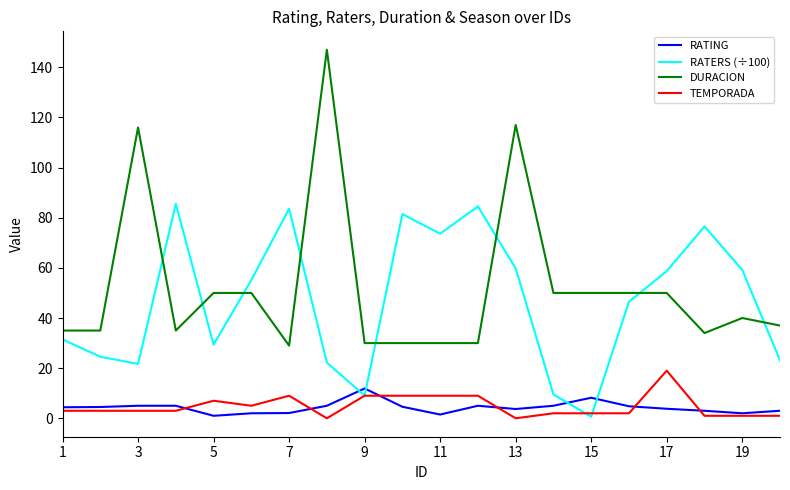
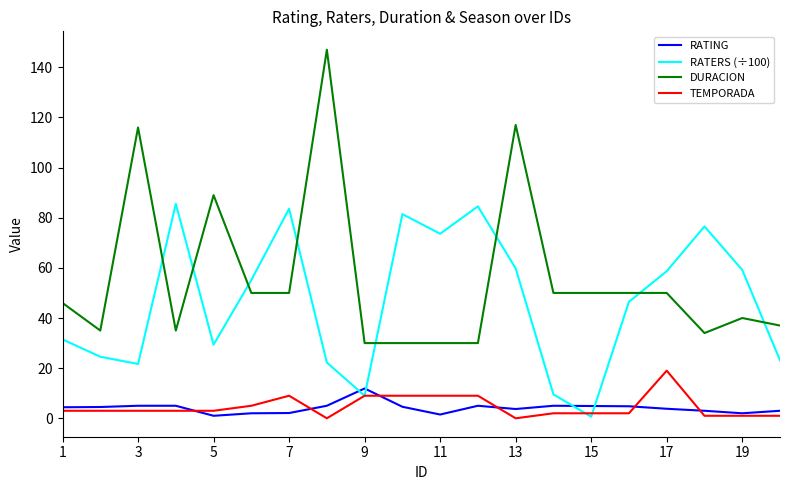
DURACION, 1: 35 -> 46
DURACION, 5: 50 -> 89
TEMPORADA, 5: 7 -> 3
DURACION, 7: 29 -> 50
RATING, 15: 8 -> 5
